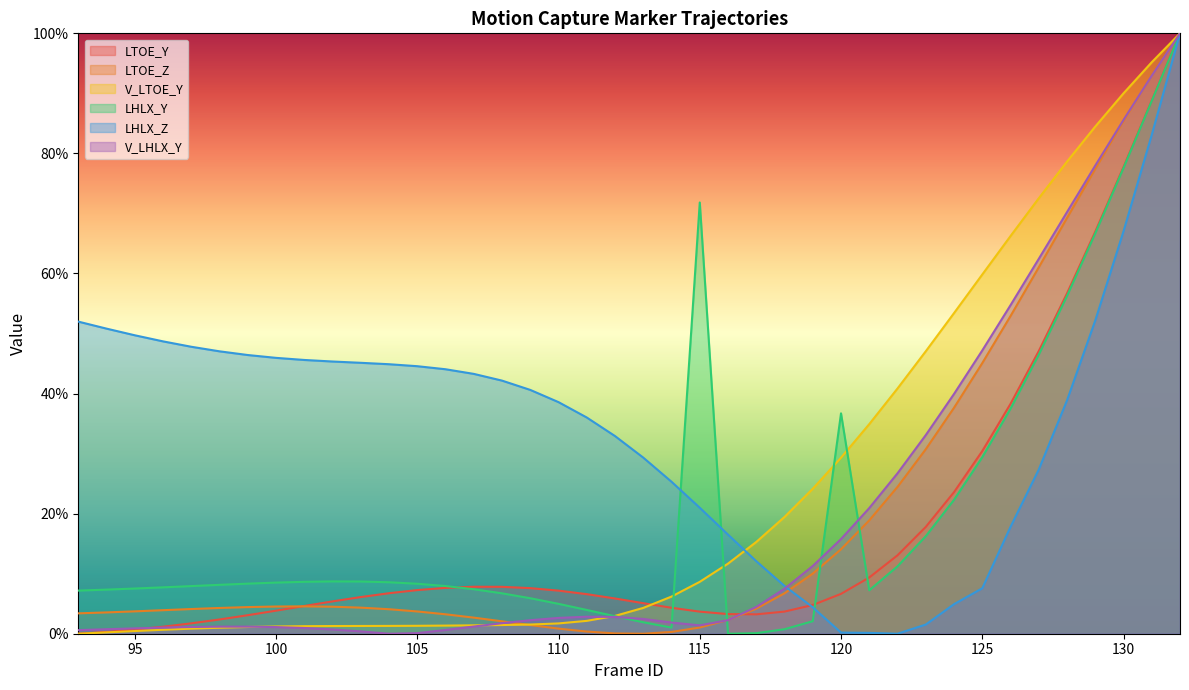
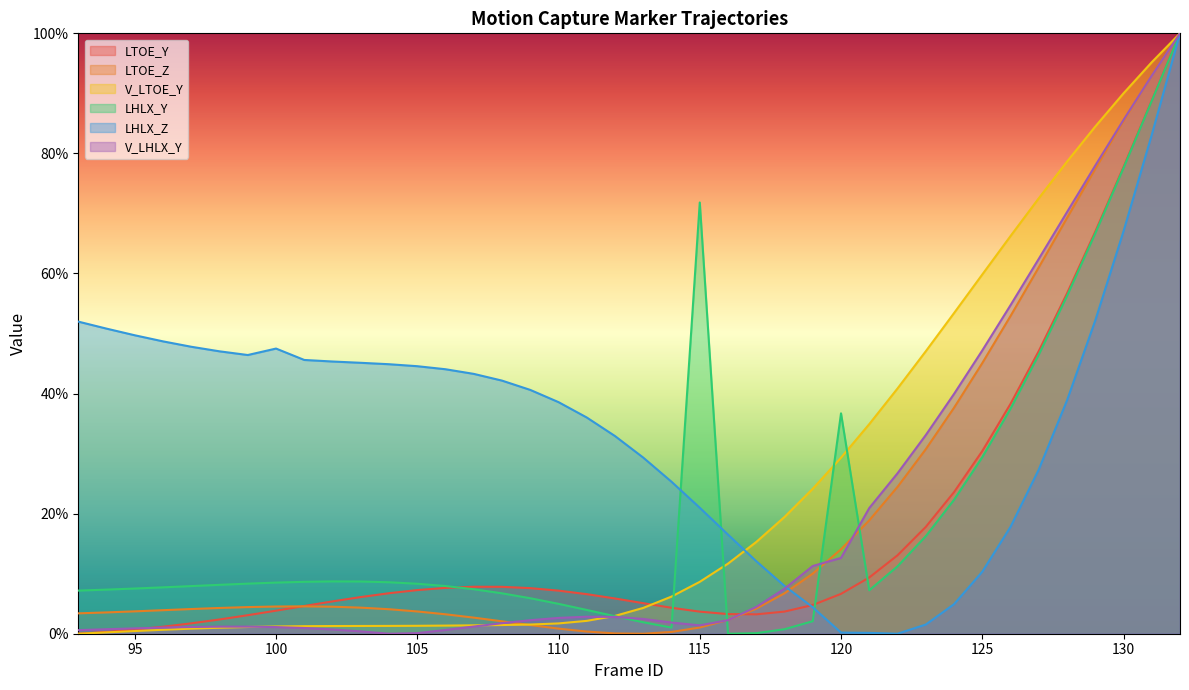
LHLX_Z, 100: 46% -> 47%
V_LHLX_Y, 120: 16% -> 13%
LHLX_Z, 125: 8% -> 10%
